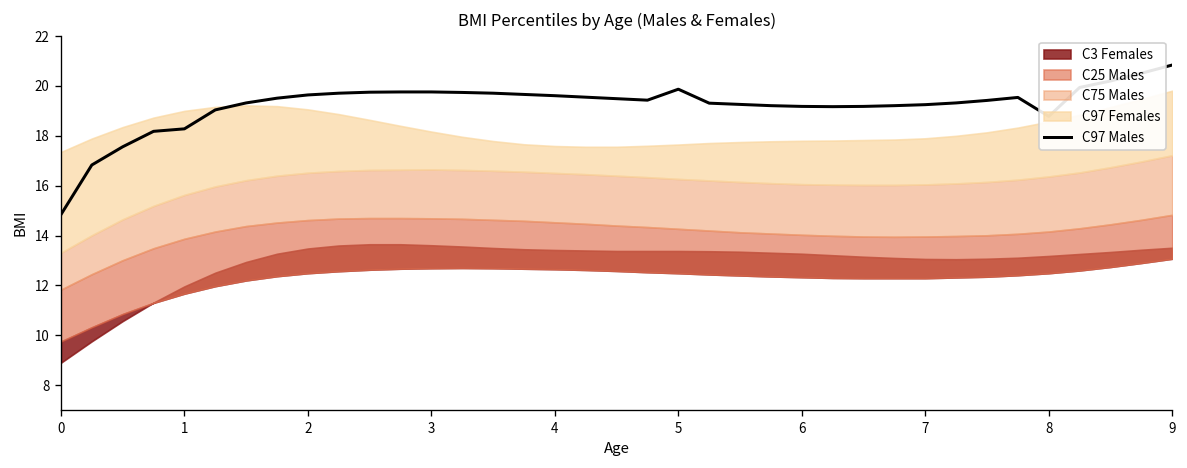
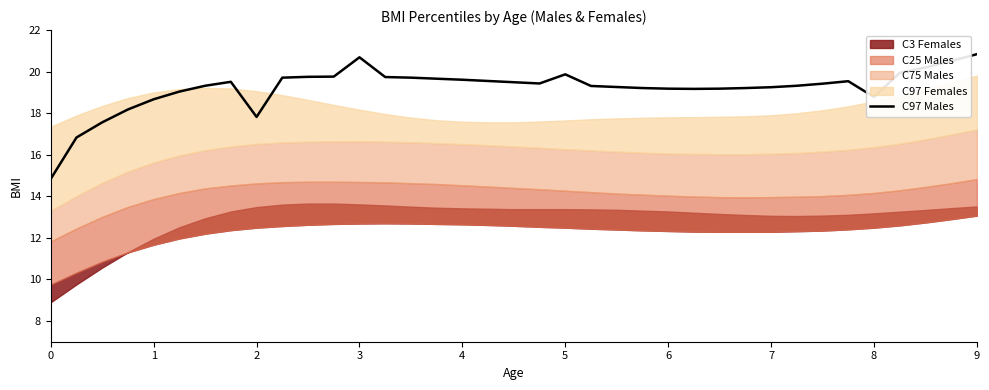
C97 Males, 1: 18.3 -> 18.7
C97 Males, 2: 19.6 -> 17.8
C97 Males, 3: 19.8 -> 20.7
